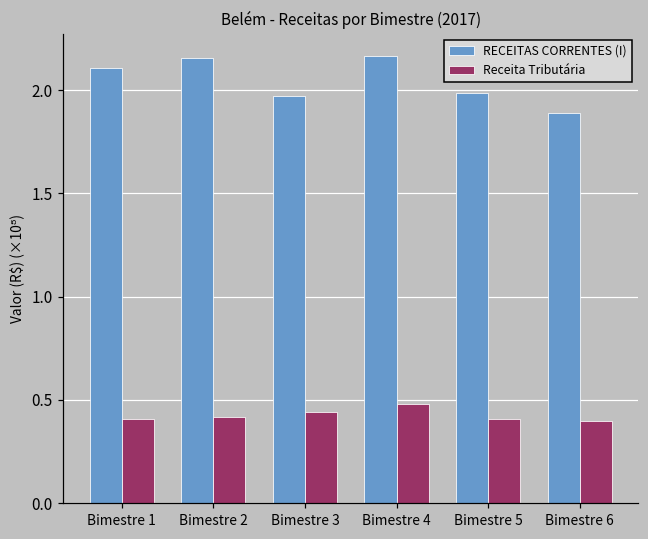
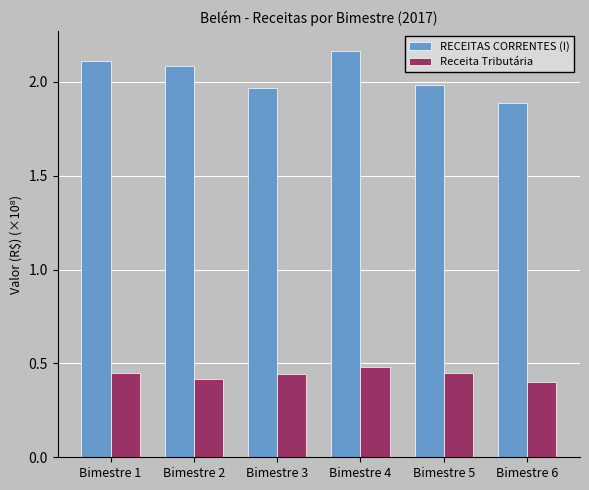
Receita Tributária, Bimestre 1: 0.41 -> 0.45
RECEITAS CORRENTES (I), Bimestre 2: 2.15 -> 2.09
Receita Tributária, Bimestre 5: 0.41 -> 0.45
